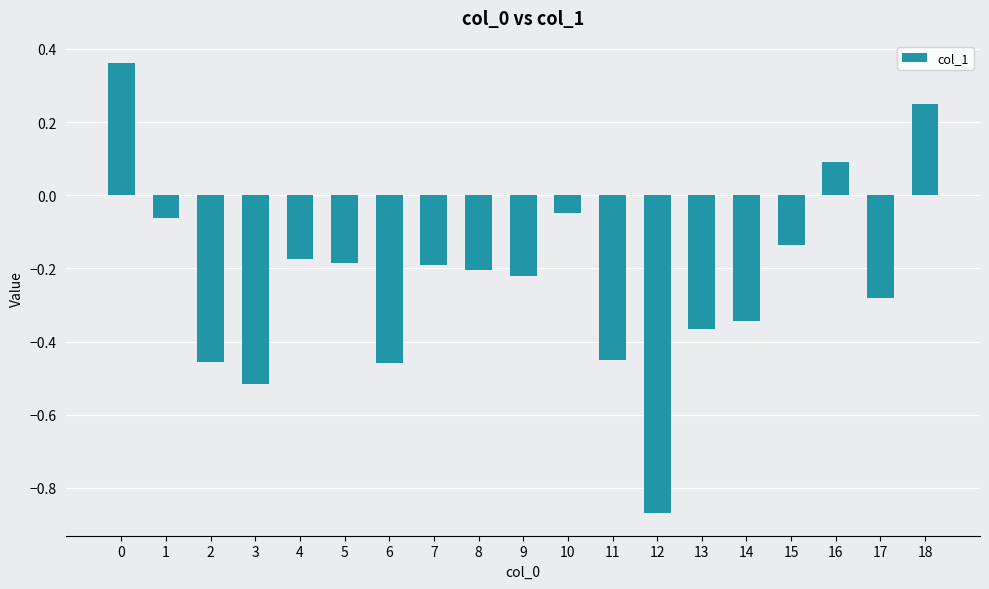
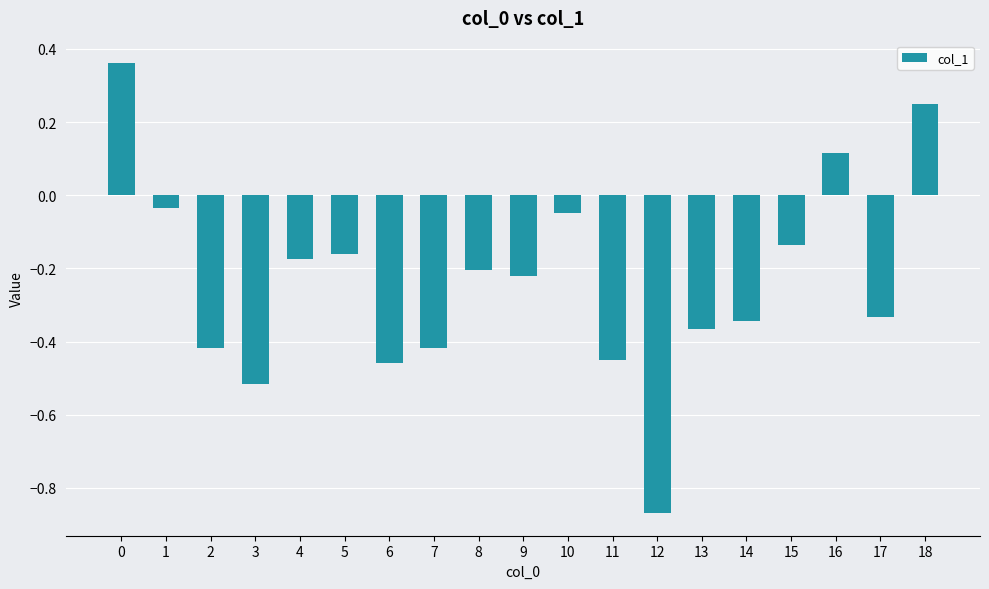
1: -0.06 -> -0.04
2: -0.46 -> -0.42
5: -0.19 -> -0.16
7: -0.19 -> -0.42
16: 0.09 -> 0.11
17: -0.28 -> -0.33
